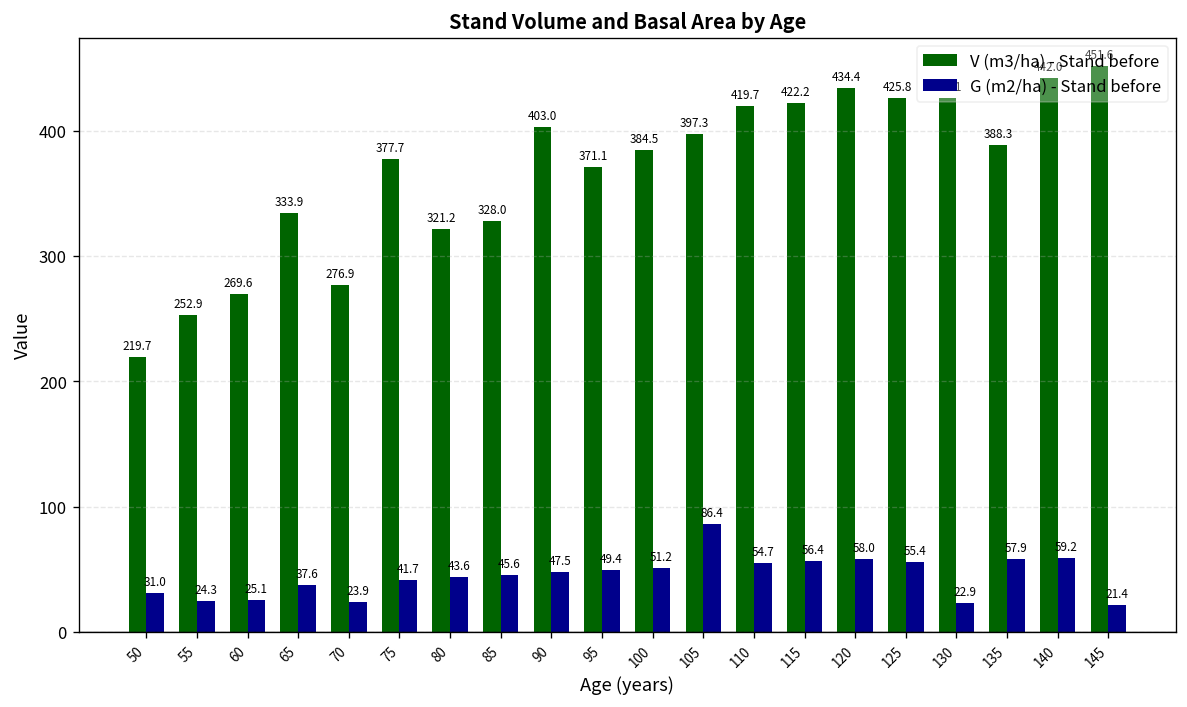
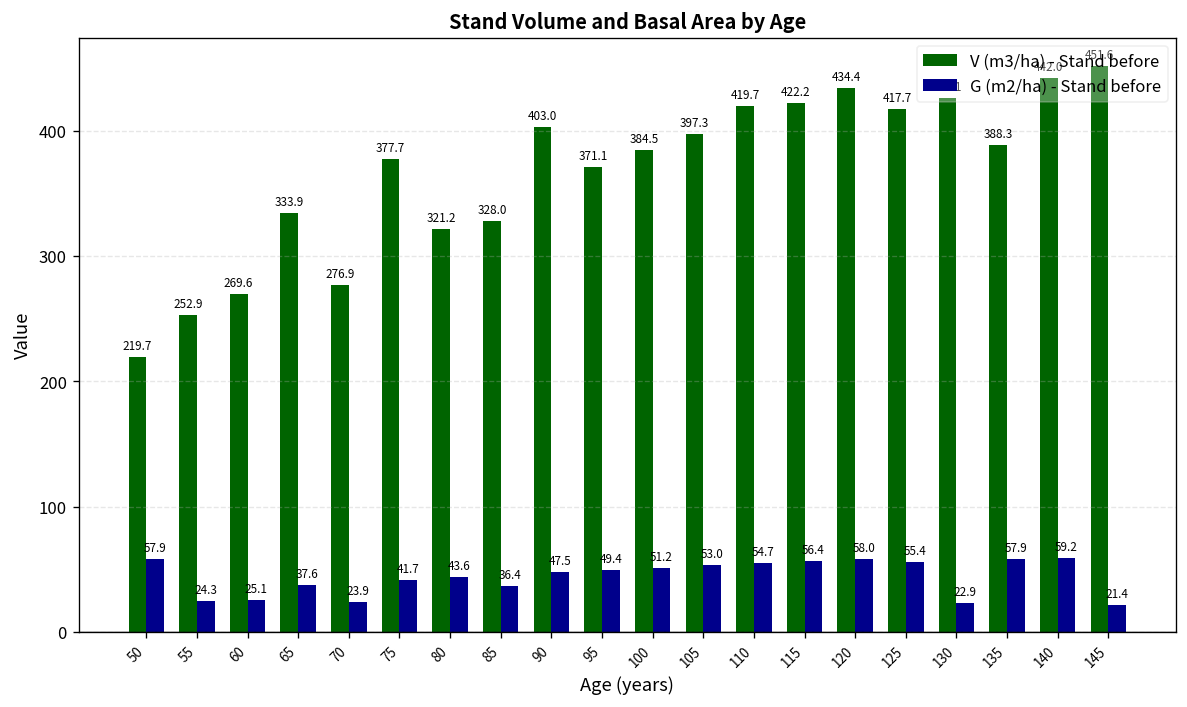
G (m2/ha) - Stand before, 50: 31.0 -> 57.9
G (m2/ha) - Stand before, 85: 45.6 -> 36.4
G (m2/ha) - Stand before, 105: 86.4 -> 53.0
V (m3/ha) - Stand before, 125: 425.8 -> 417.7
